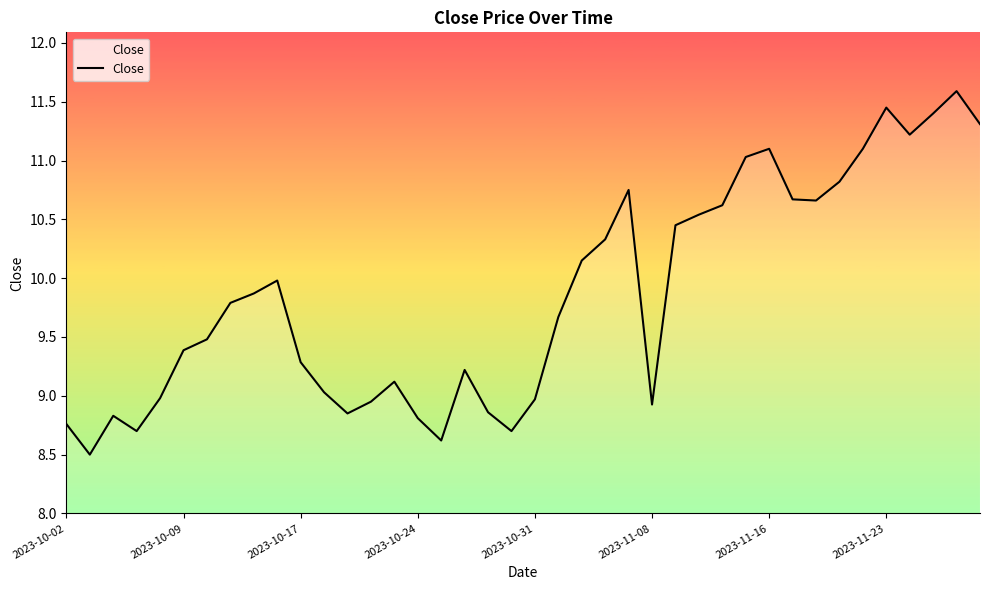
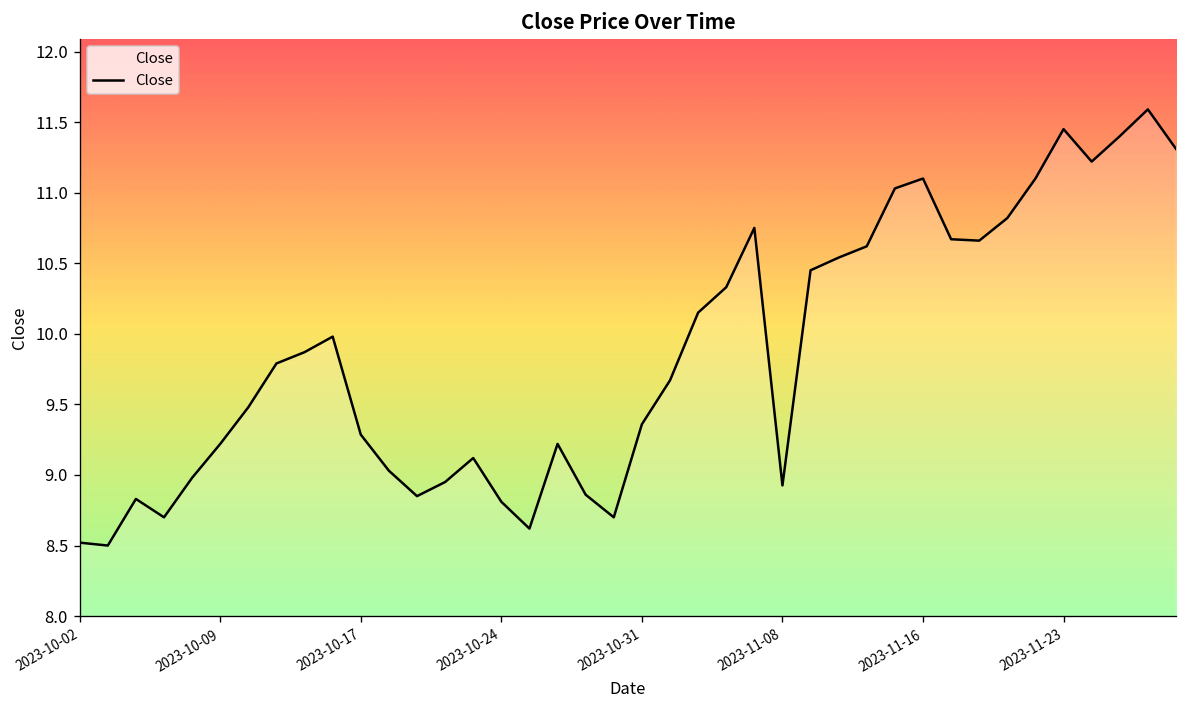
2023-10-02: 8.76 -> 8.52
2023-10-09: 9.39 -> 9.22
2023-10-31: 8.97 -> 9.36
